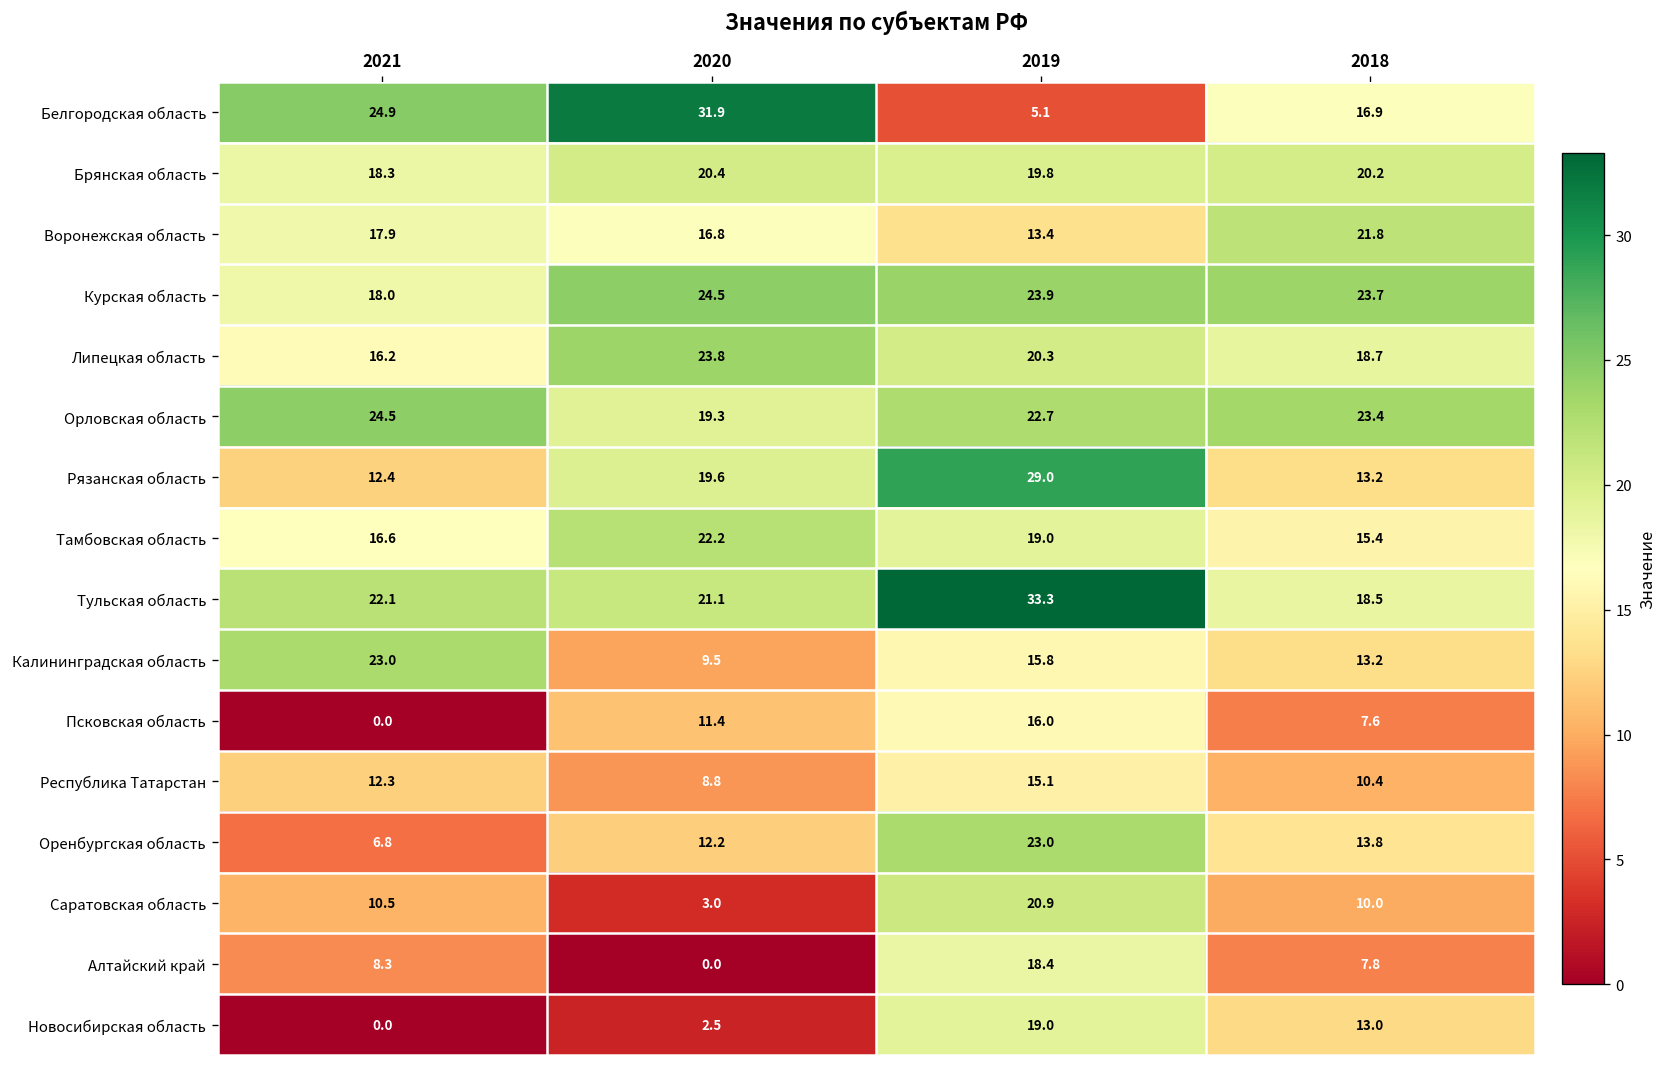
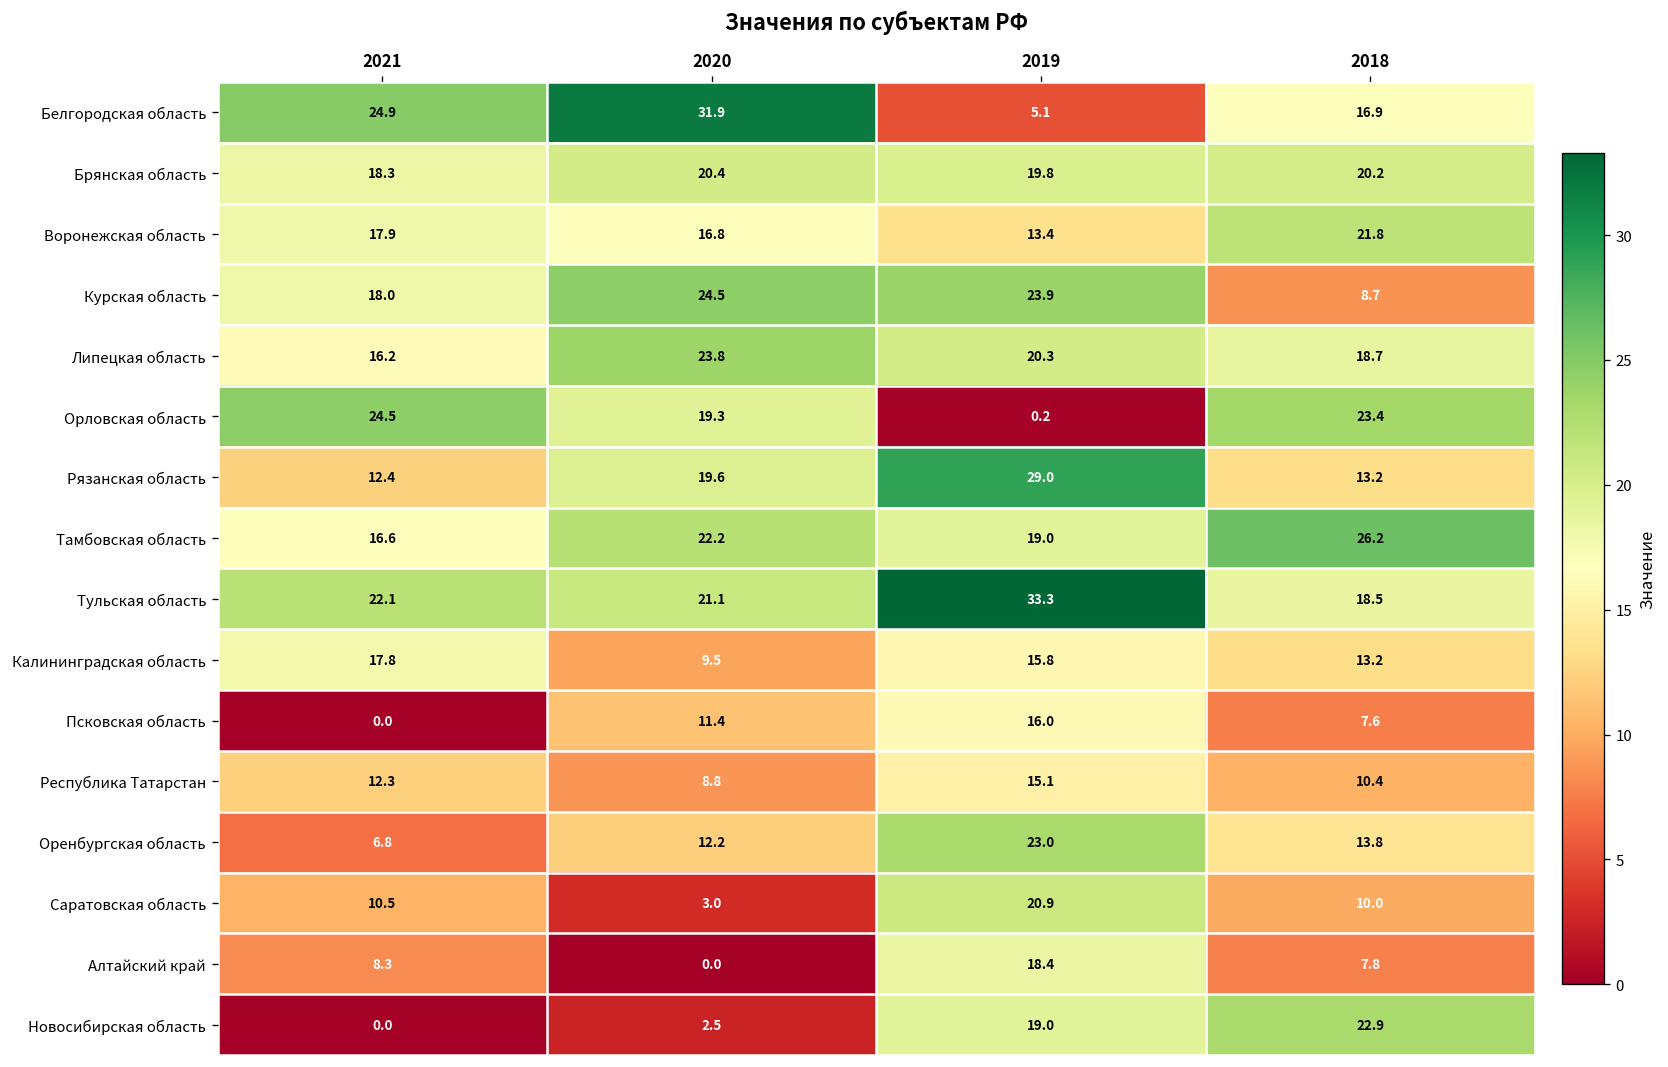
Курская область, 2018: 23.7 -> 8.7
Орловская область, 2019: 22.7 -> 0.2
Тамбовская область, 2018: 15.4 -> 26.2
Калининградская область, 2021: 23.0 -> 17.8
Новосибирская область, 2018: 13.0 -> 22.9
